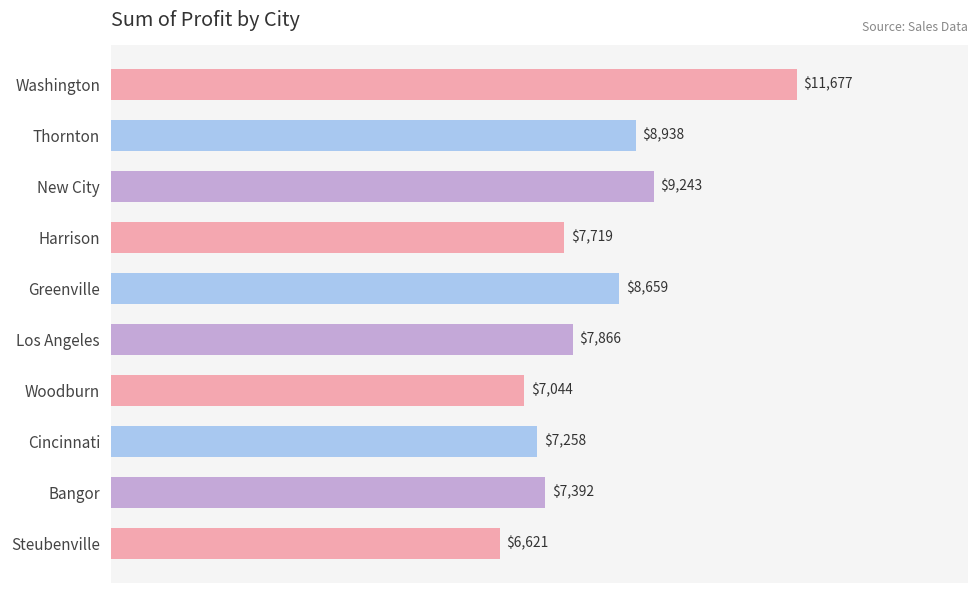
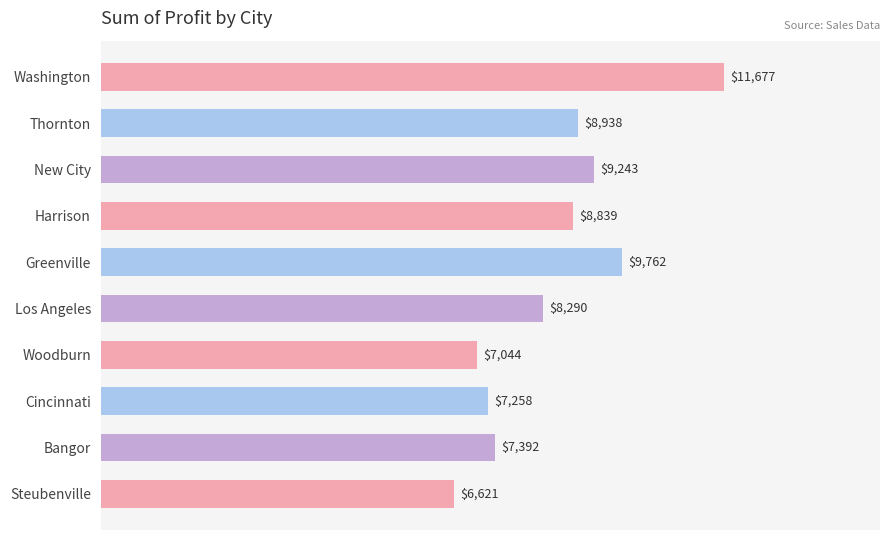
Harrison: $7,719 -> $8,839
Greenville: $8,659 -> $9,762
Los Angeles: $7,866 -> $8,290
